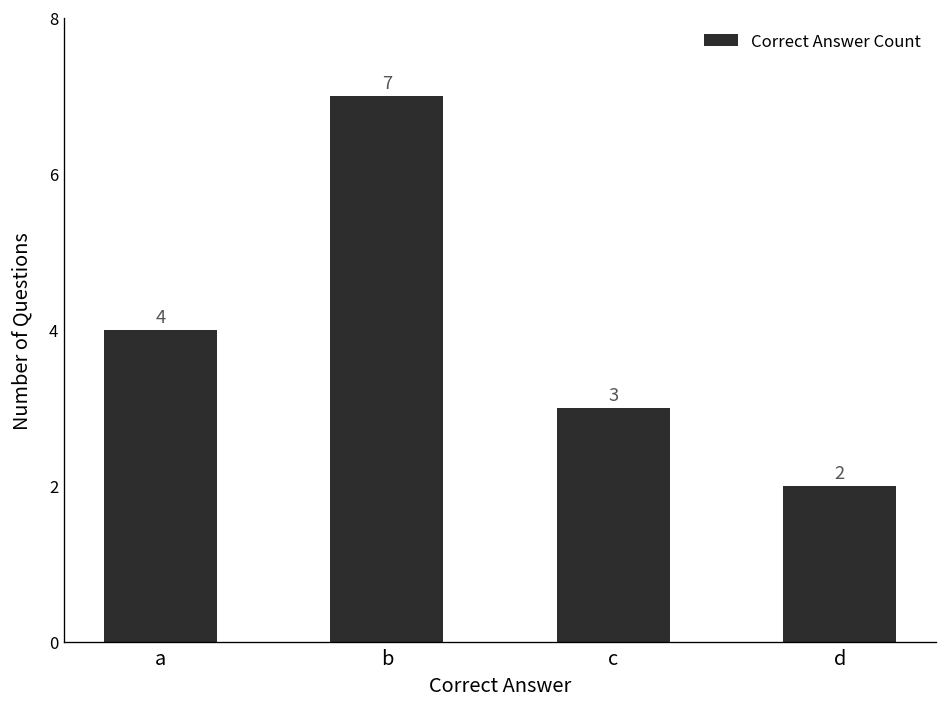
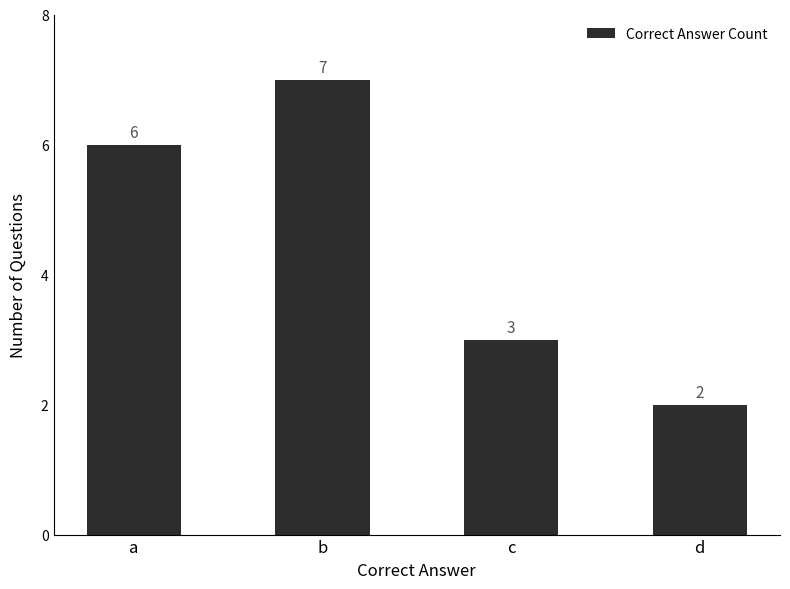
a: 4 -> 6
